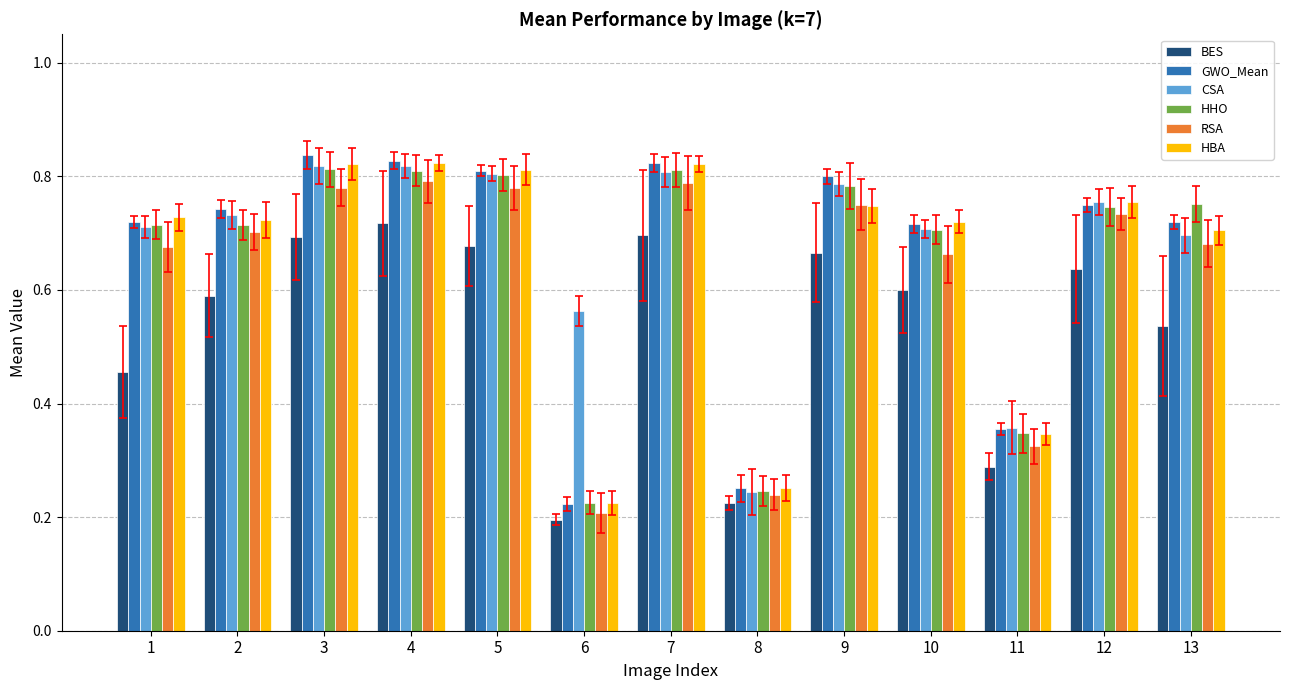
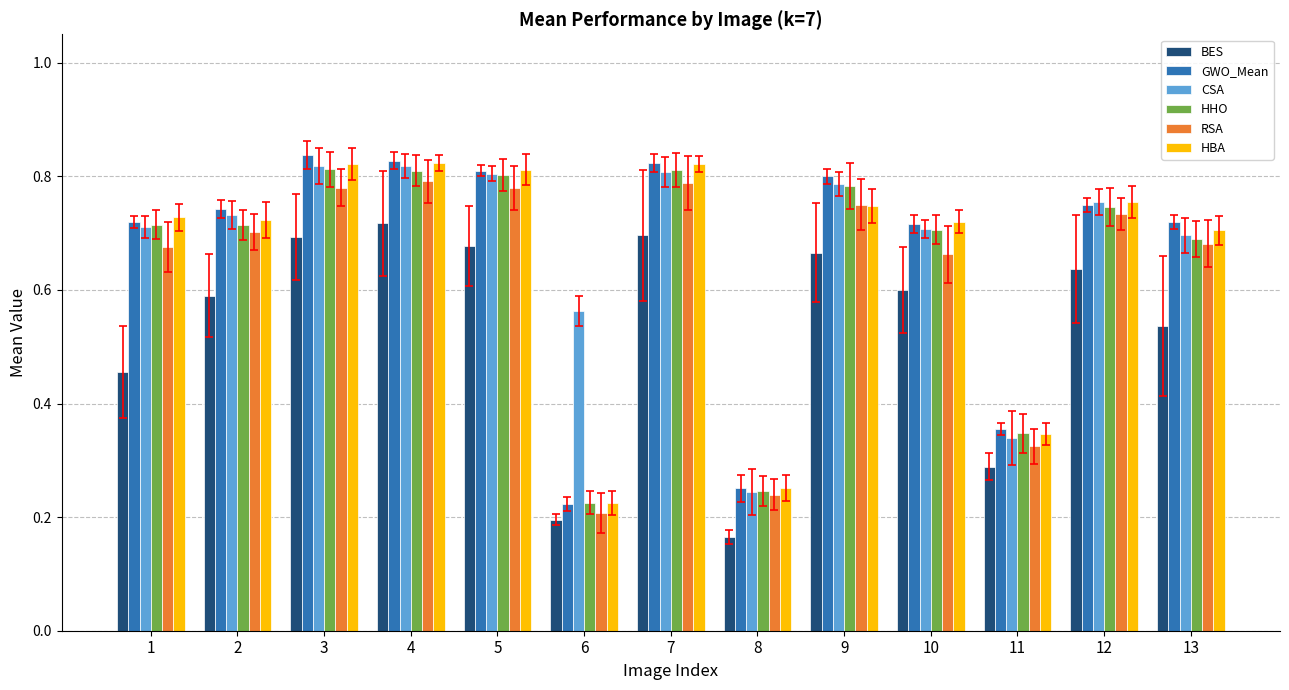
BES, 8: 0.22 -> 0.17
CSA, 11: 0.36 -> 0.34
HHO, 13: 0.75 -> 0.69
